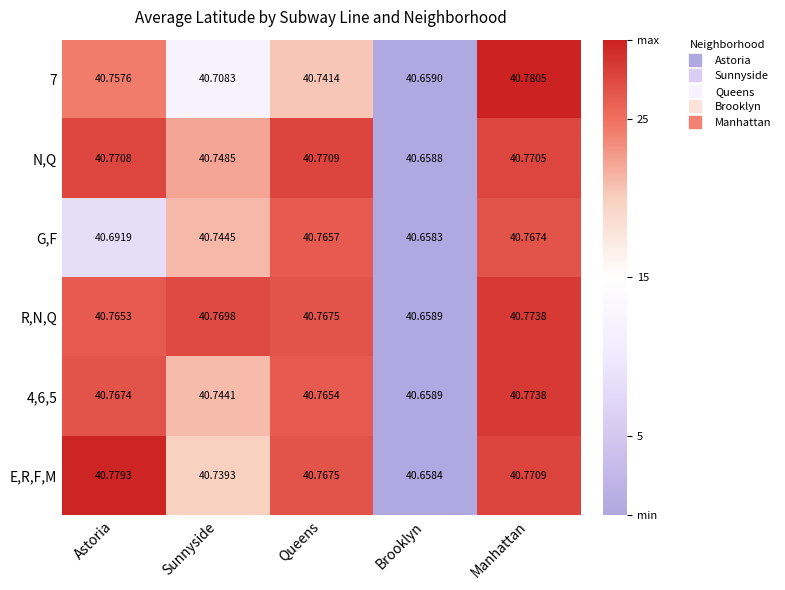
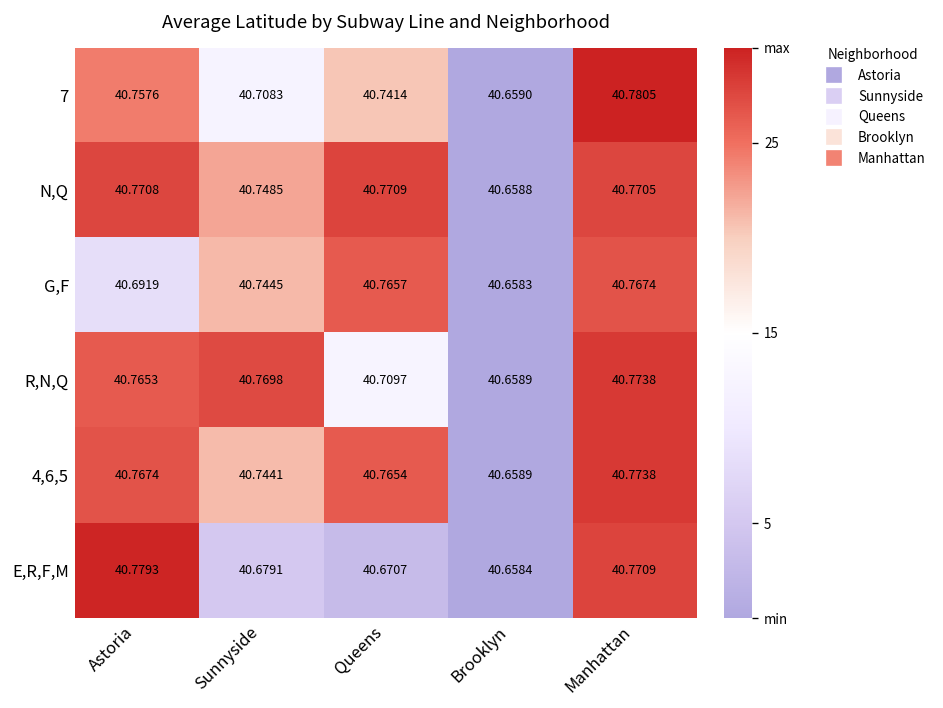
R,N,Q, Queens: 40.7675 -> 40.7097
E,R,F,M, Sunnyside: 40.7393 -> 40.6791
E,R,F,M, Queens: 40.7675 -> 40.6707
